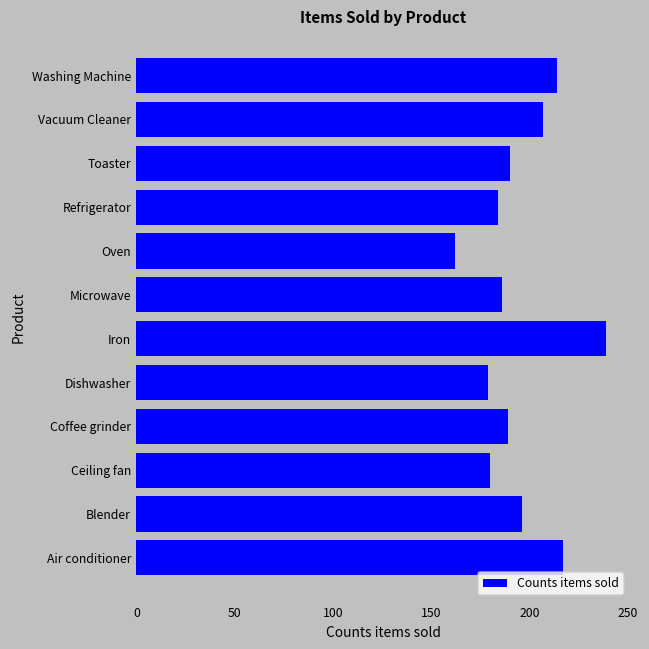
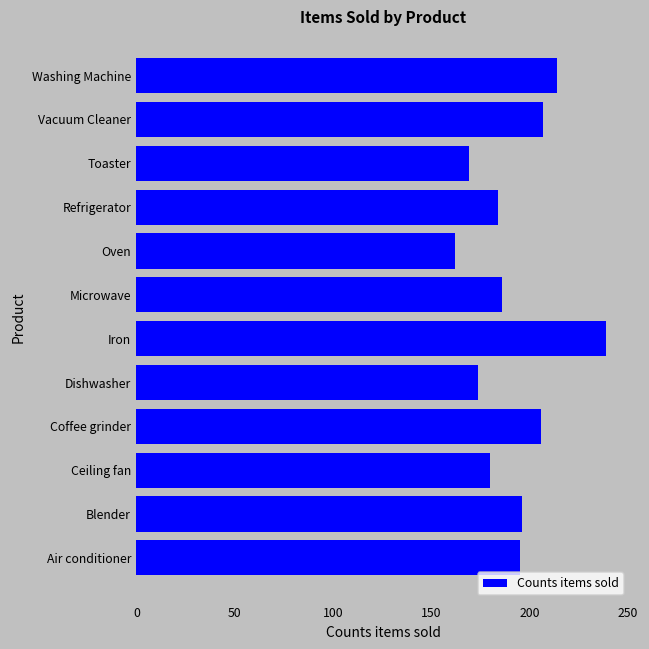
Toaster: 190 -> 169
Dishwasher: 179 -> 174
Coffee grinder: 189 -> 206
Air conditioner: 217 -> 195
